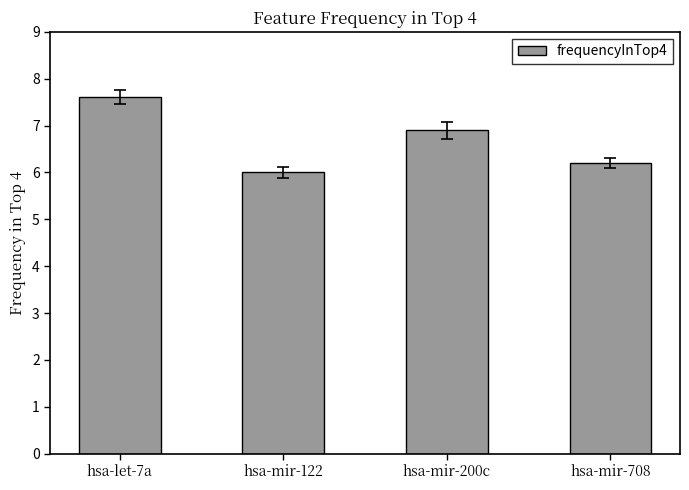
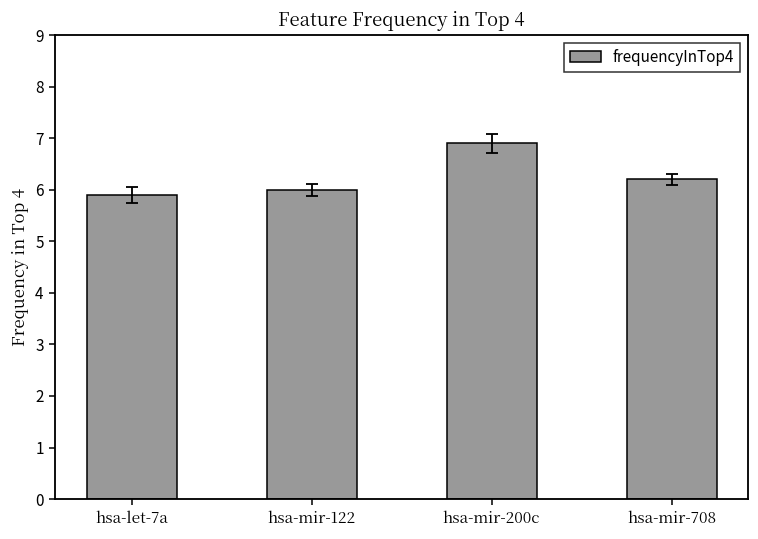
frequencyInTop4, hsa-let-7a: 7.6 -> 5.9
